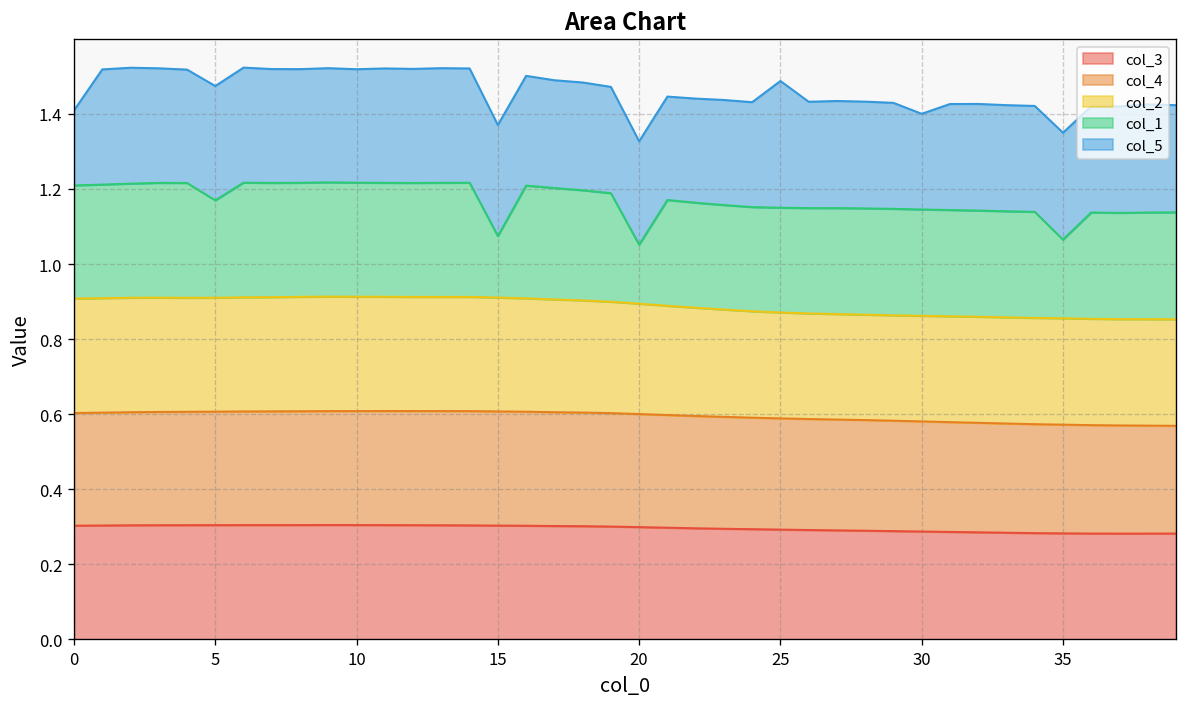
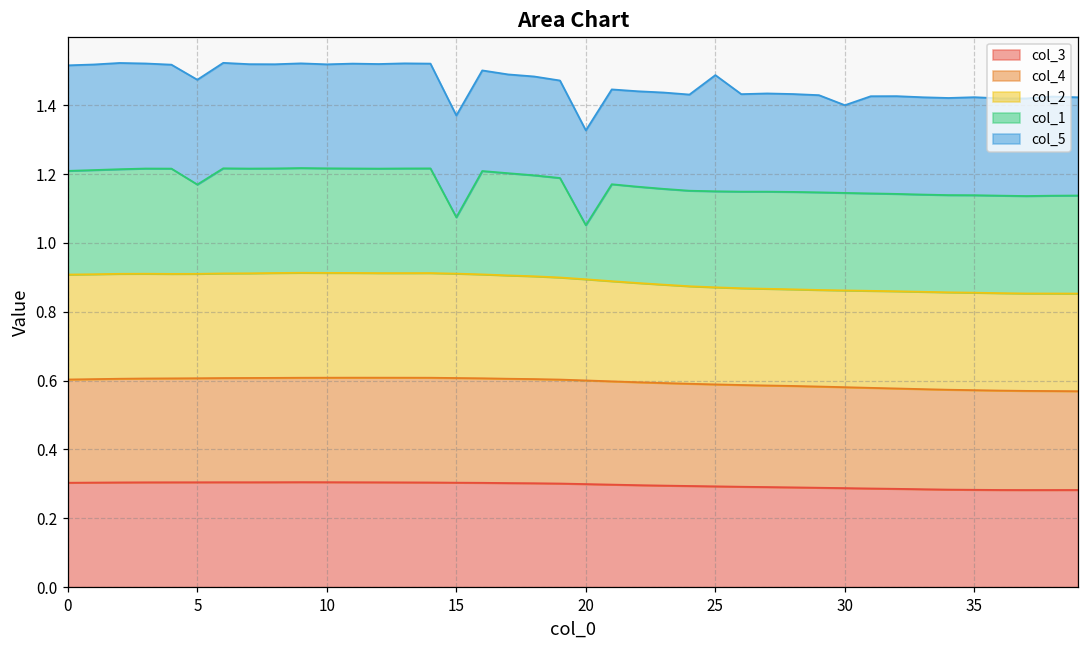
col_5, 0: 0.20 -> 0.31
col_1, 35: 0.21 -> 0.28
